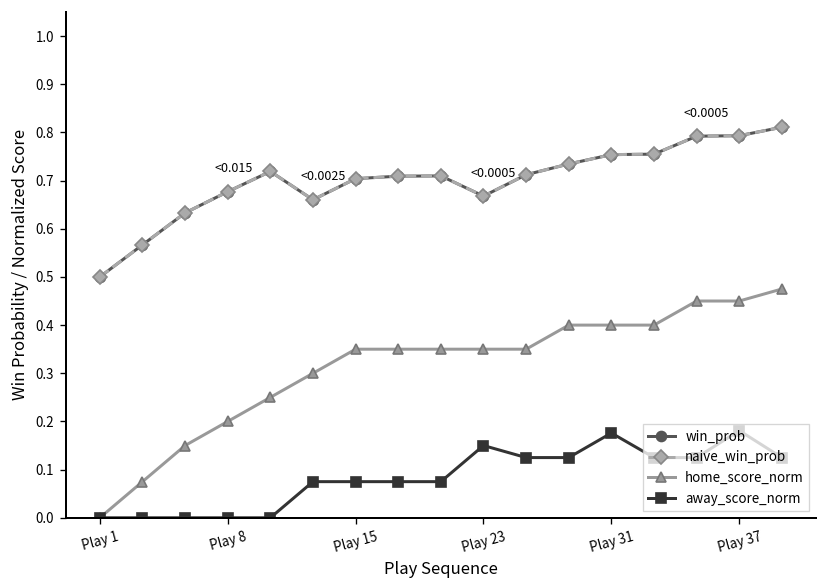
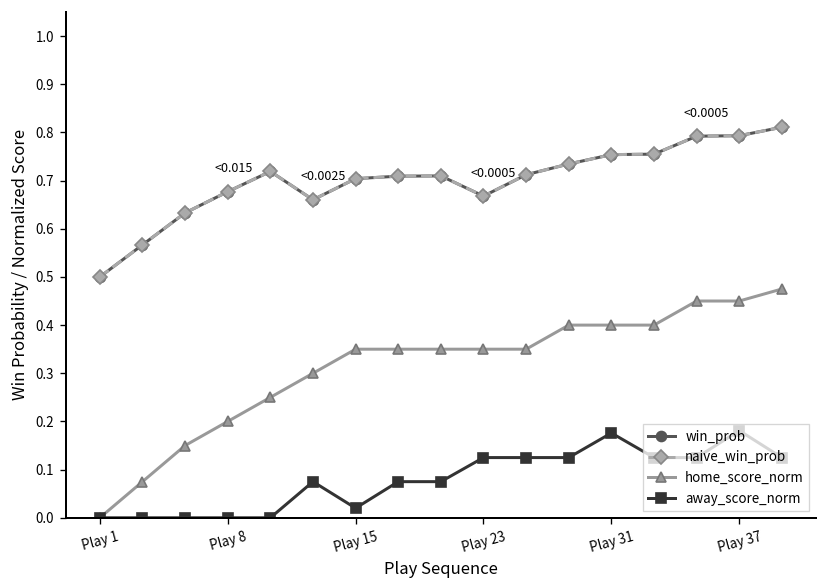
away_score_norm, Play 15: 0.08 -> 0.02
away_score_norm, Play 23: 0.15 -> 0.13
